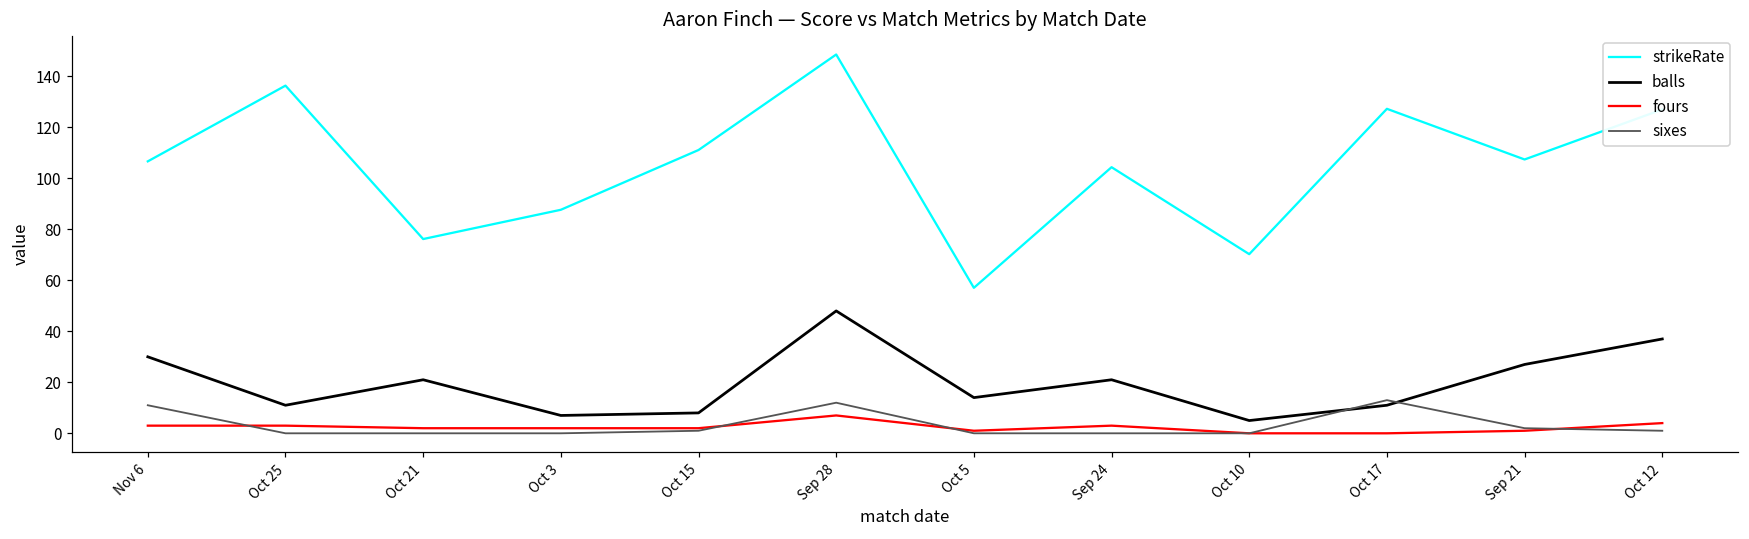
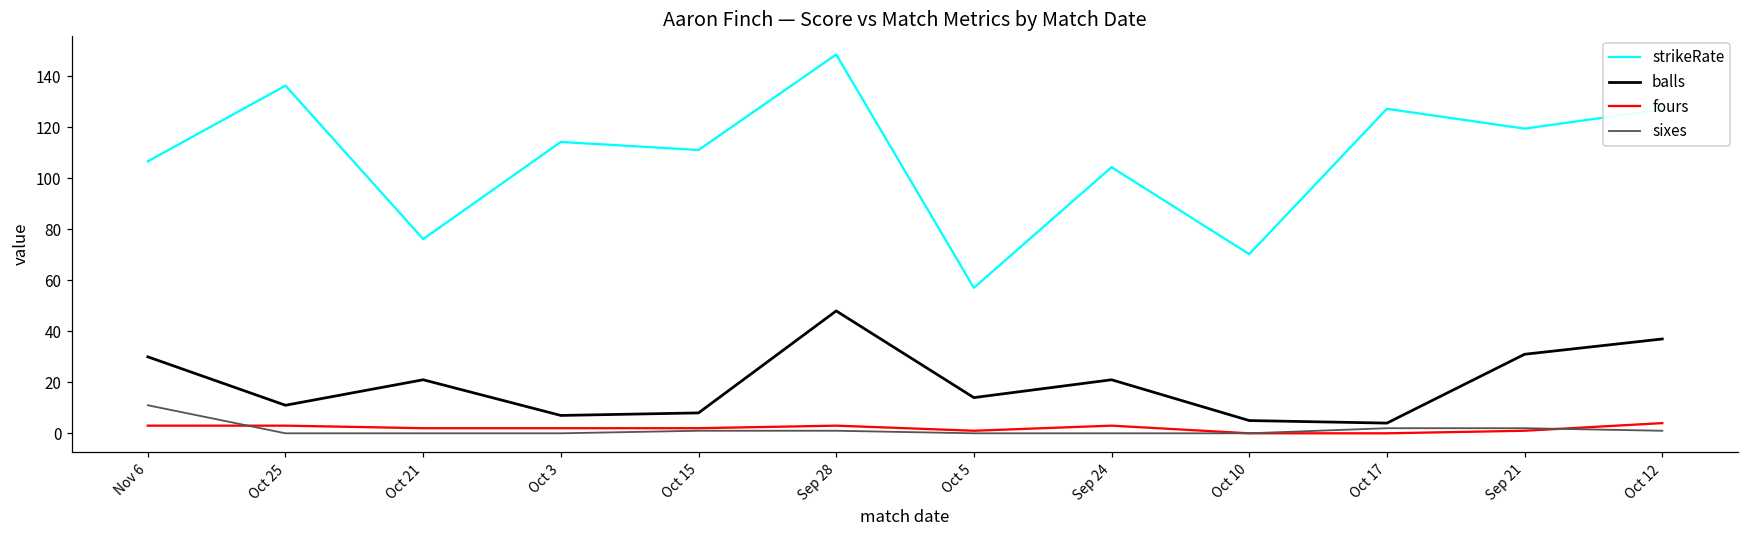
strikeRate, Oct 3: 88 -> 114
fours, Sep 28: 7 -> 3
sixes, Sep 28: 12 -> 1
balls, Oct 17: 11 -> 4
sixes, Oct 17: 13 -> 2
strikeRate, Sep 21: 107 -> 120
balls, Sep 21: 27 -> 31
